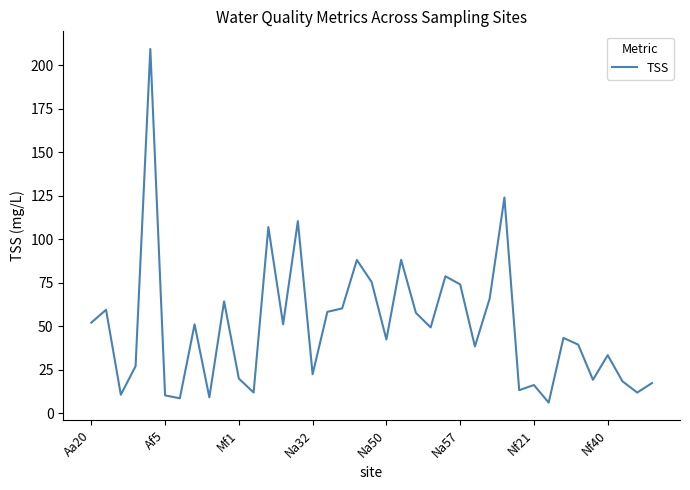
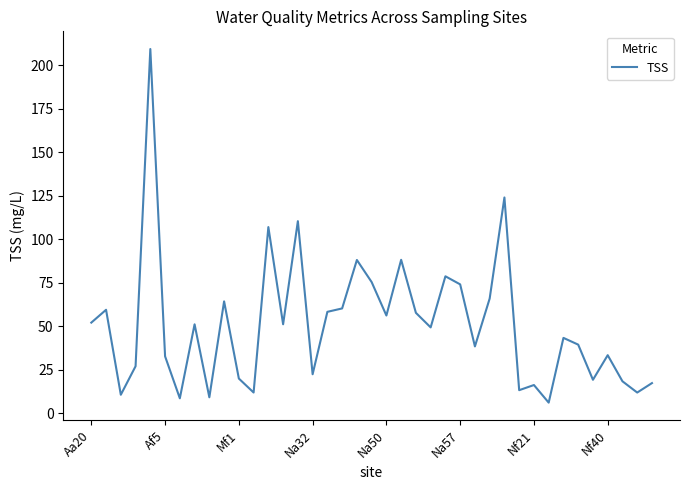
Af5: 10 -> 33
Na50: 42 -> 56
